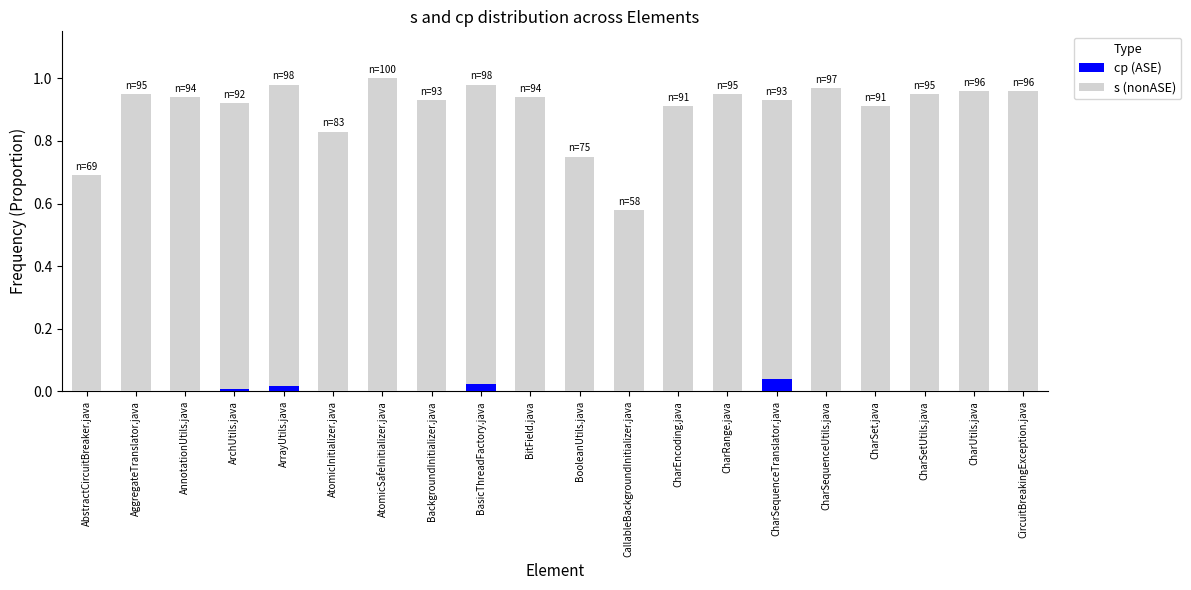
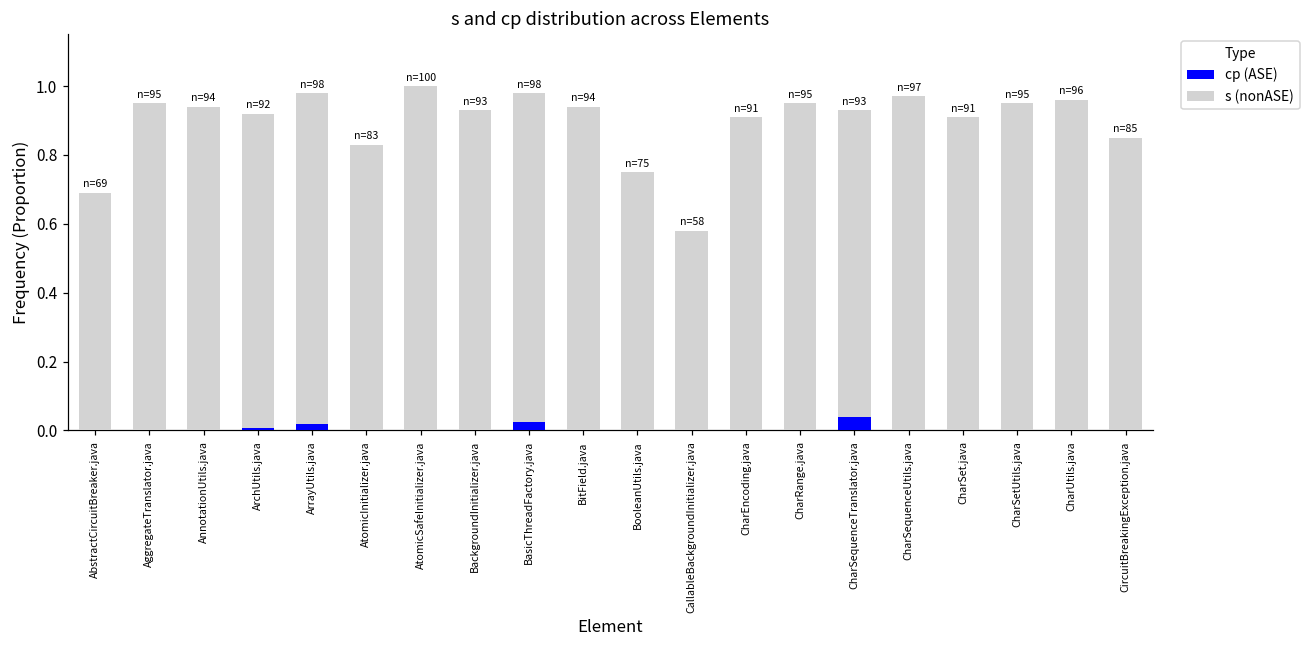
s (nonASE), CircuitBreakingException.java: 96 -> 85
